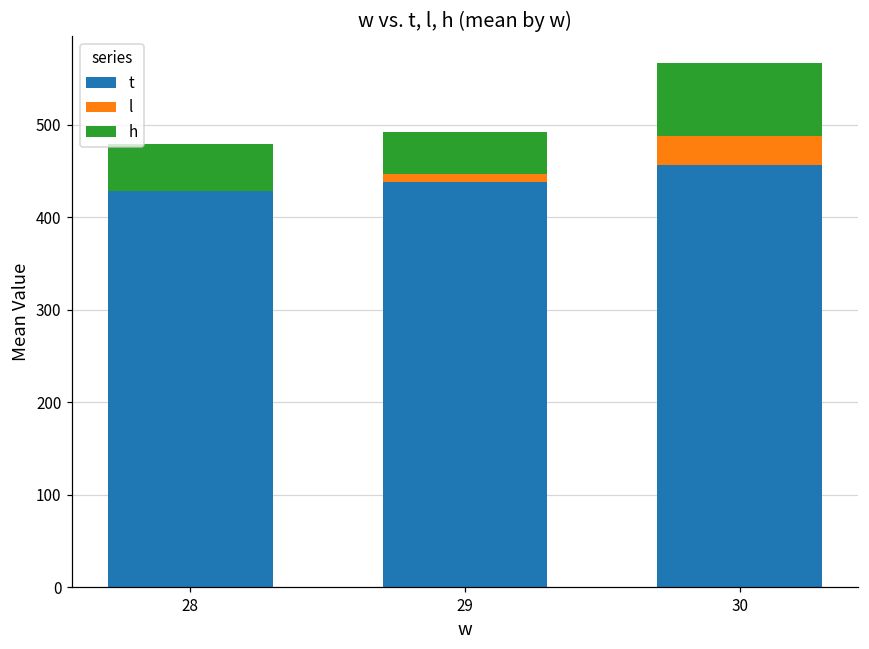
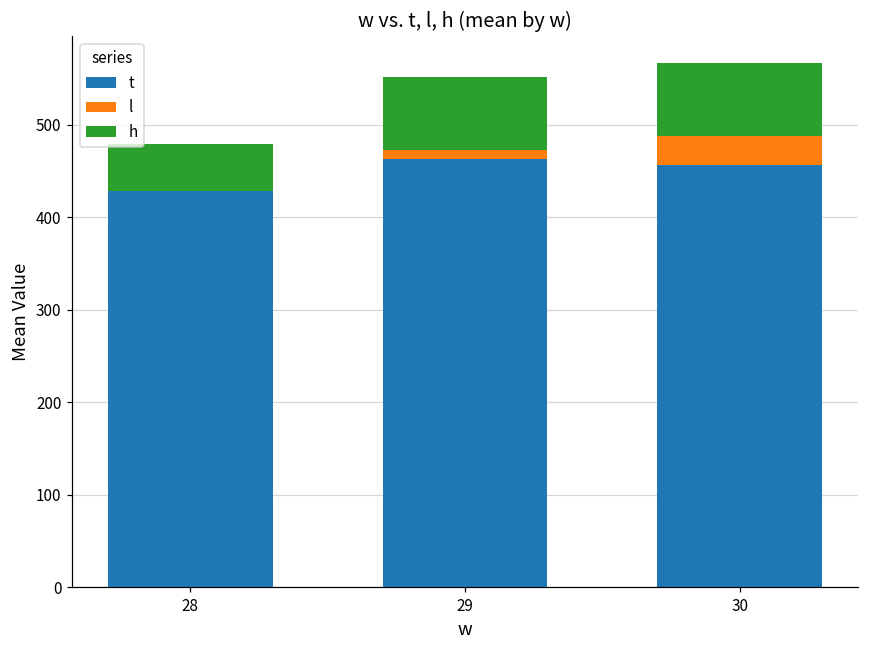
t, 29: 440 -> 460
h, 29: 40 -> 80
